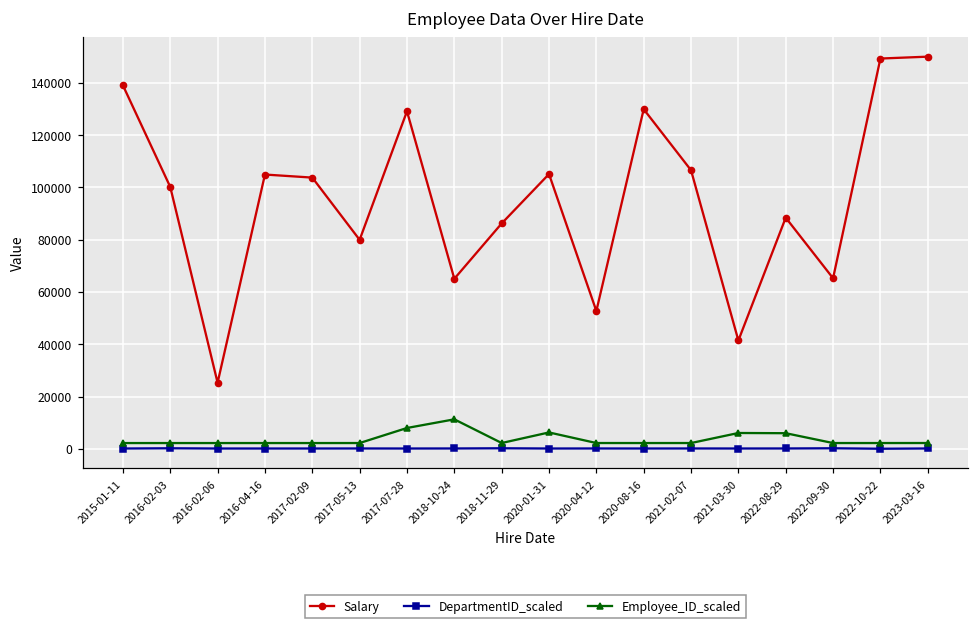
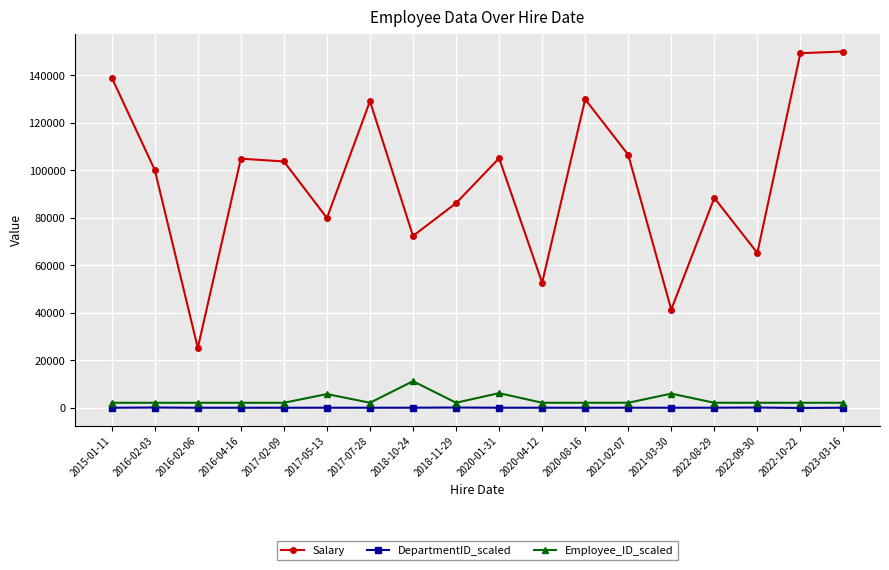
Employee_ID_scaled, 2017-05-13: 2000 -> 6000
Employee_ID_scaled, 2017-07-28: 8000 -> 2000
Salary, 2018-10-24: 65000 -> 72000
Employee_ID_scaled, 2022-08-29: 6000 -> 2000
